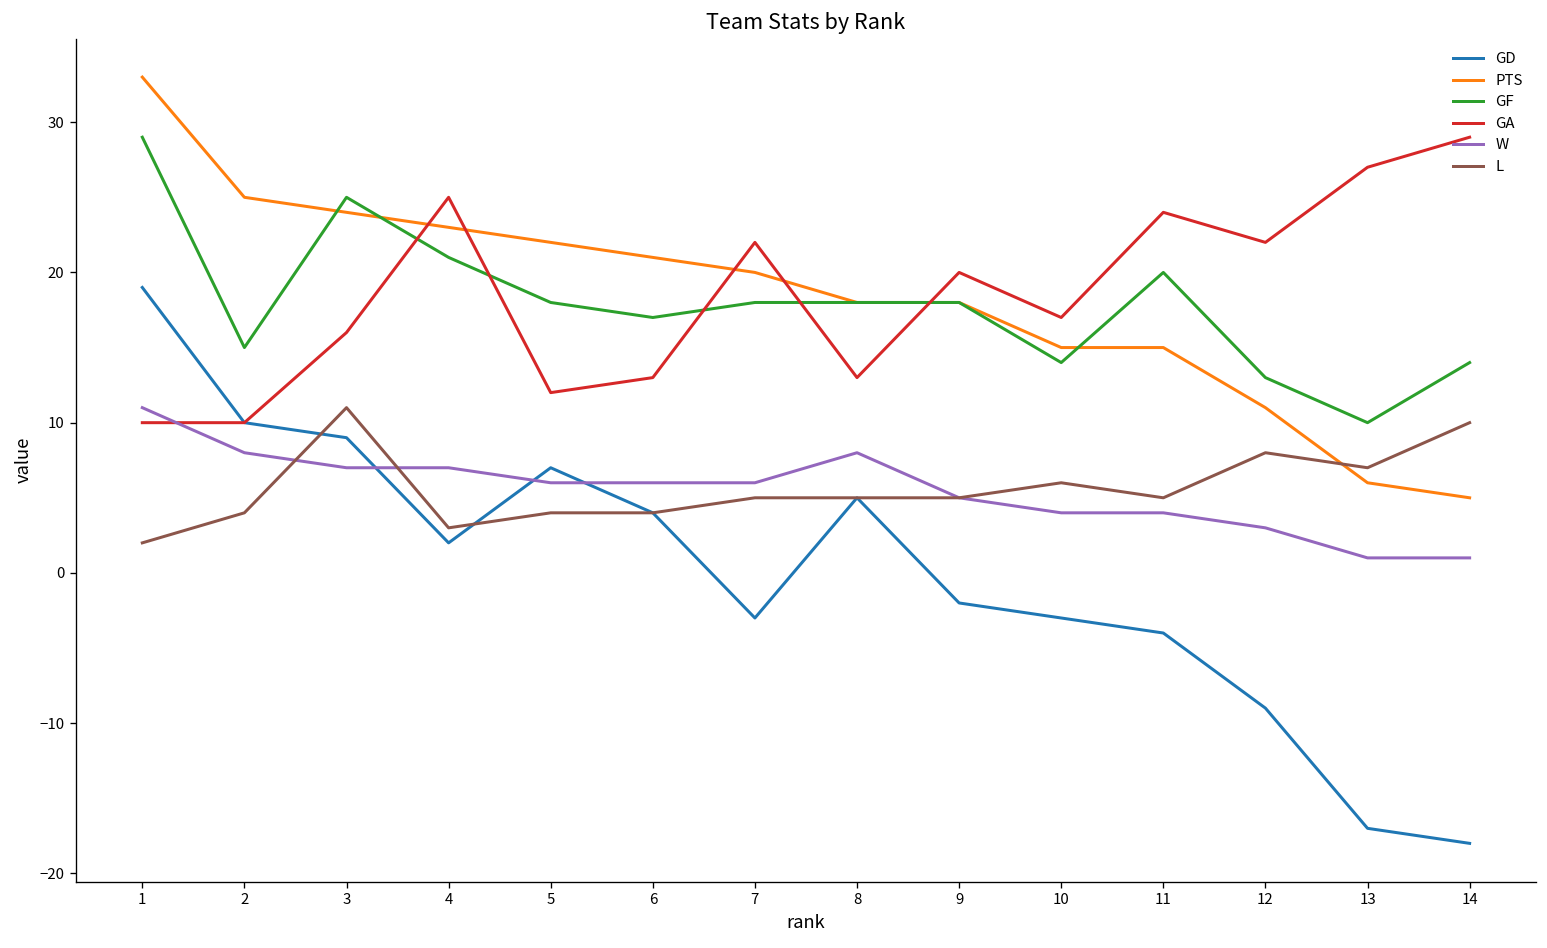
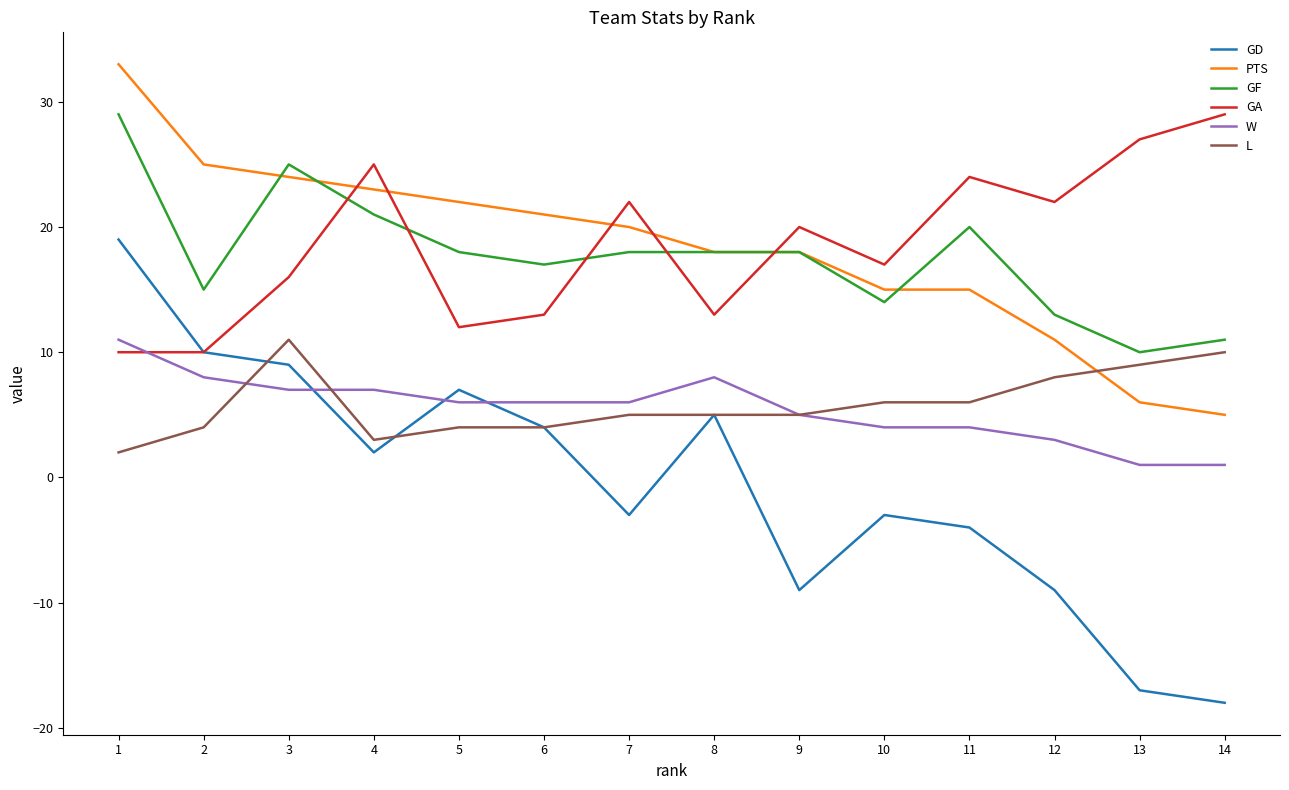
GD, 9: -2 -> -9
L, 11: 5 -> 6
L, 13: 7 -> 9
GF, 14: 14 -> 11
